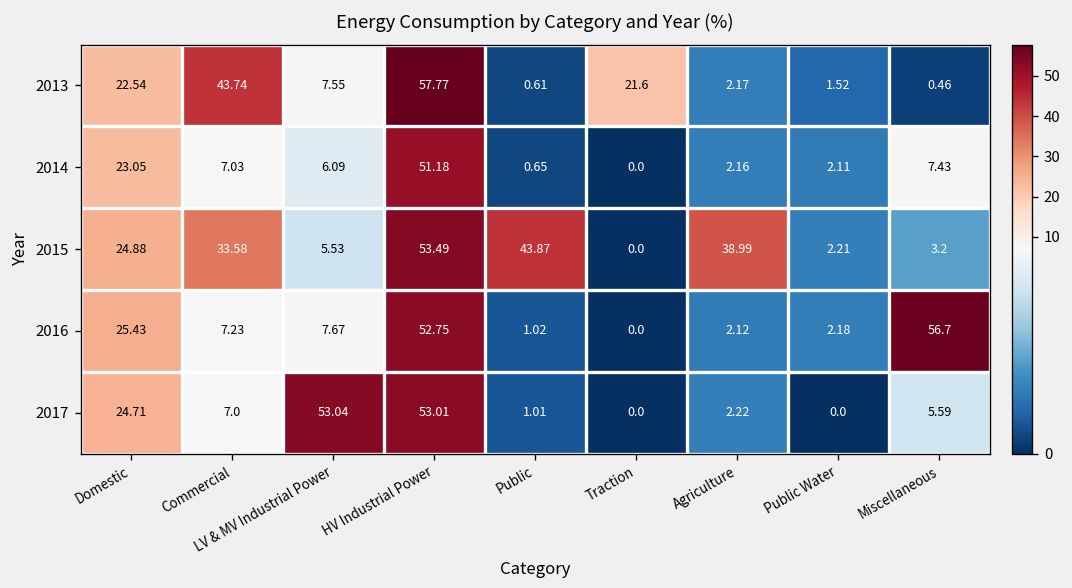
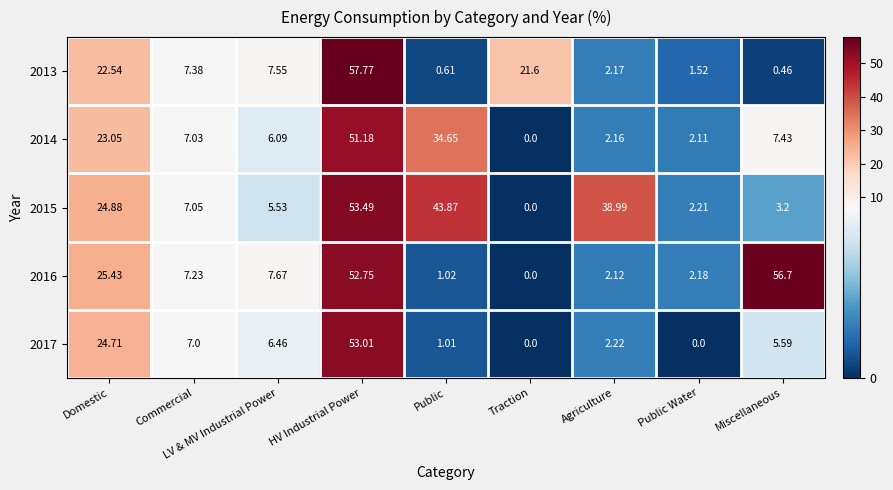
2013, Commercial: 43.74 -> 7.38
2014, Public: 0.65 -> 34.65
2015, Commercial: 33.58 -> 7.05
2017, LV & MV Industrial Power: 53.04 -> 6.46
